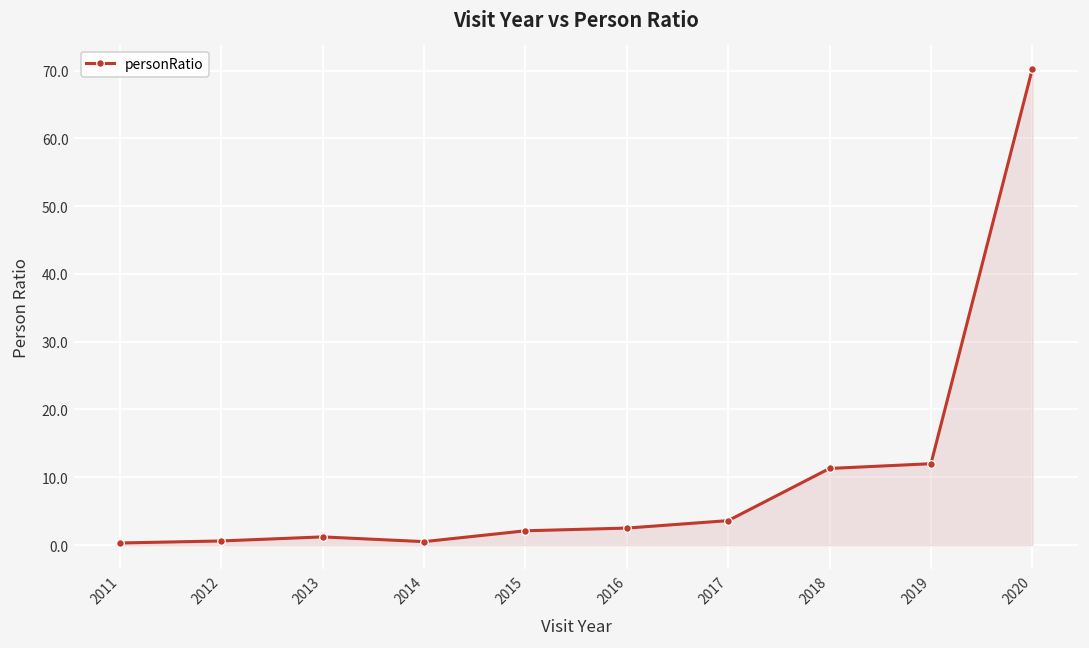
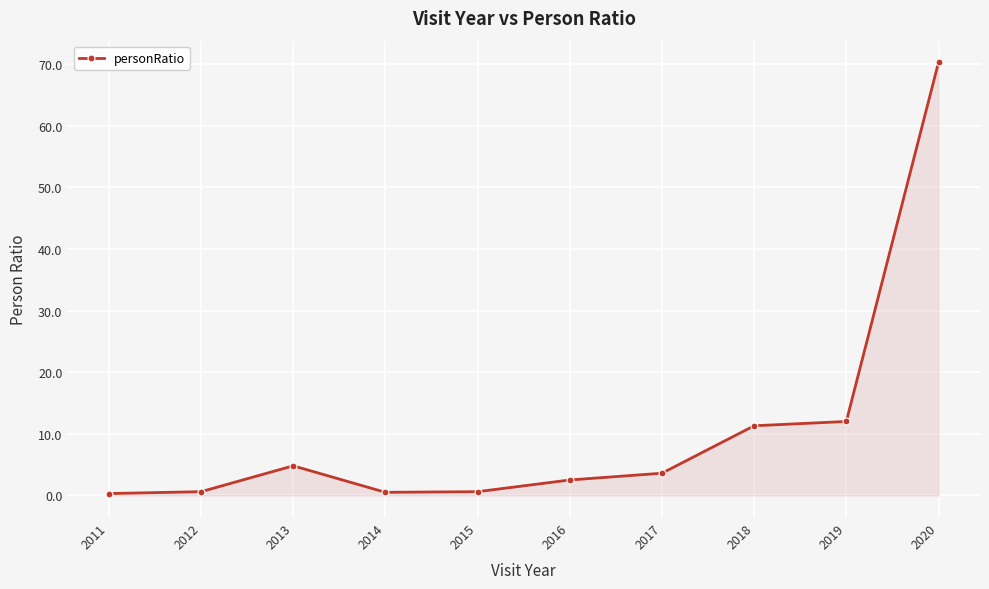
2013: 1 -> 5
2015: 2 -> 1
